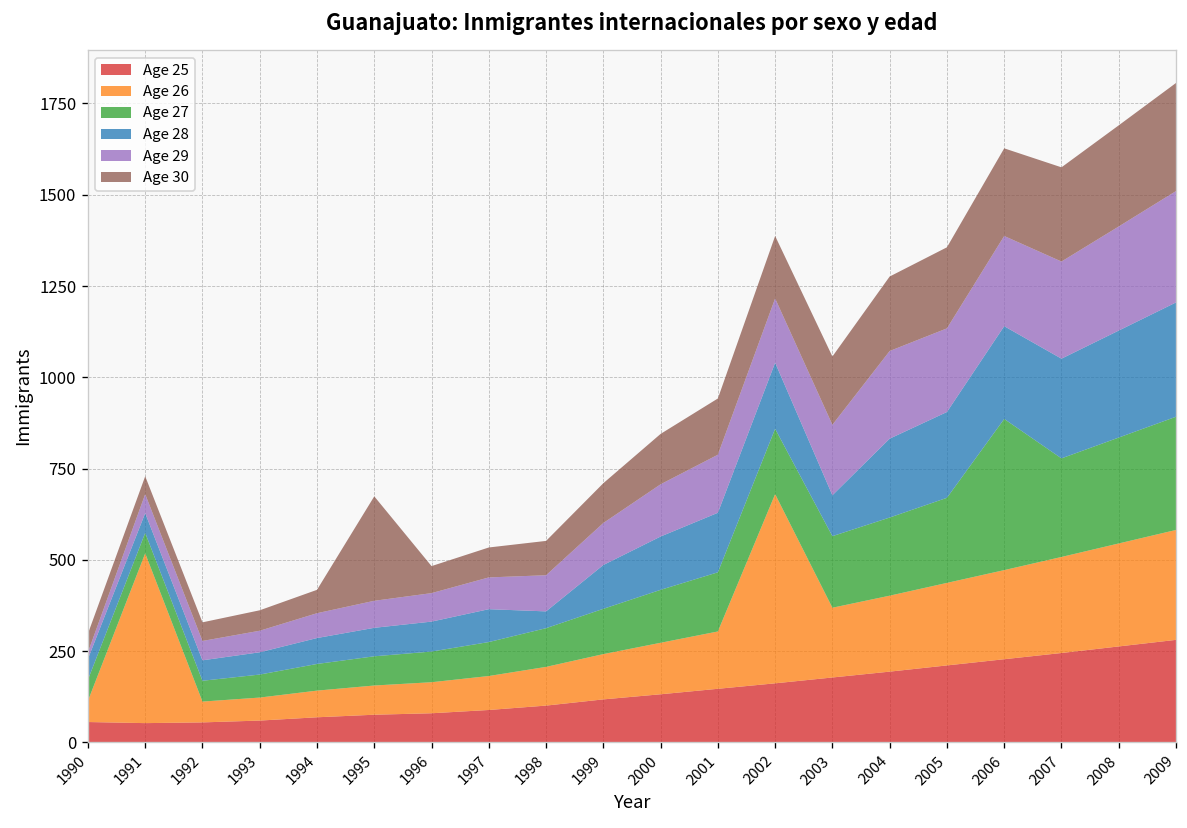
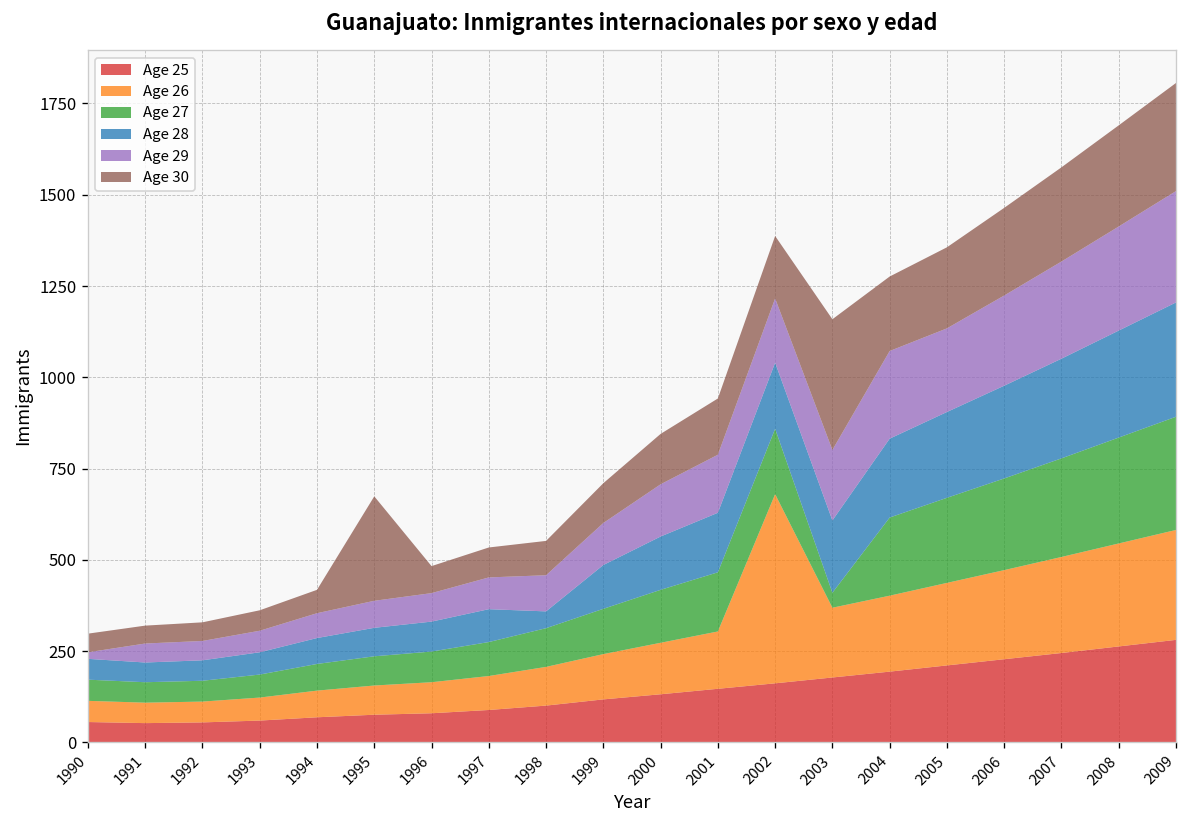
Age 26, 1991: 470 -> 60
Age 27, 2003: 200 -> 40
Age 28, 2003: 110 -> 200
Age 30, 2003: 190 -> 360
Age 27, 2006: 410 -> 250
